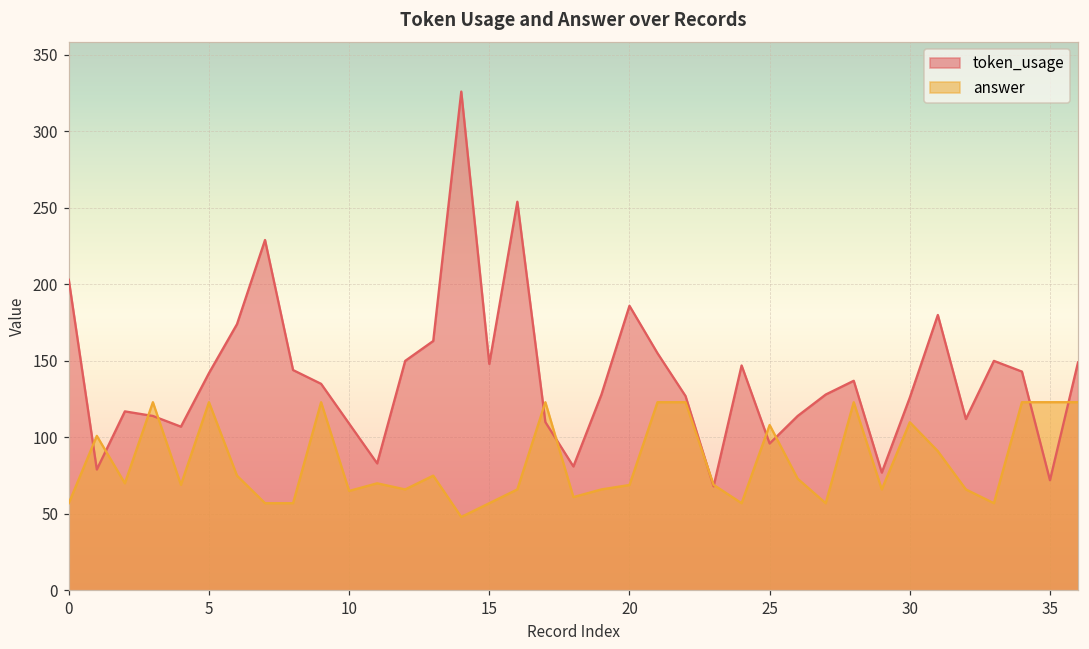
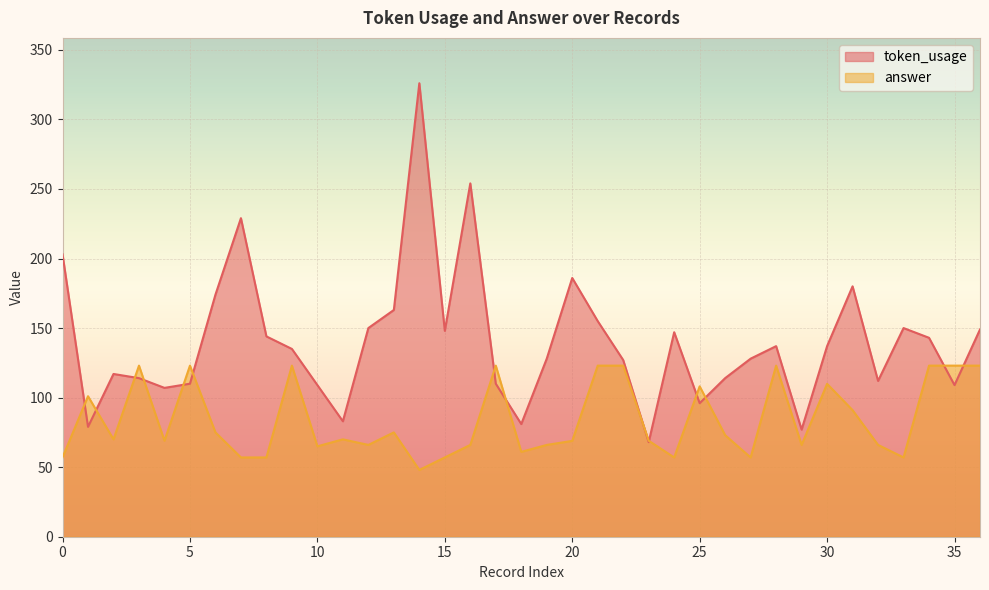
token_usage, 5: 142 -> 110
token_usage, 30: 126 -> 137
token_usage, 35: 72 -> 109
